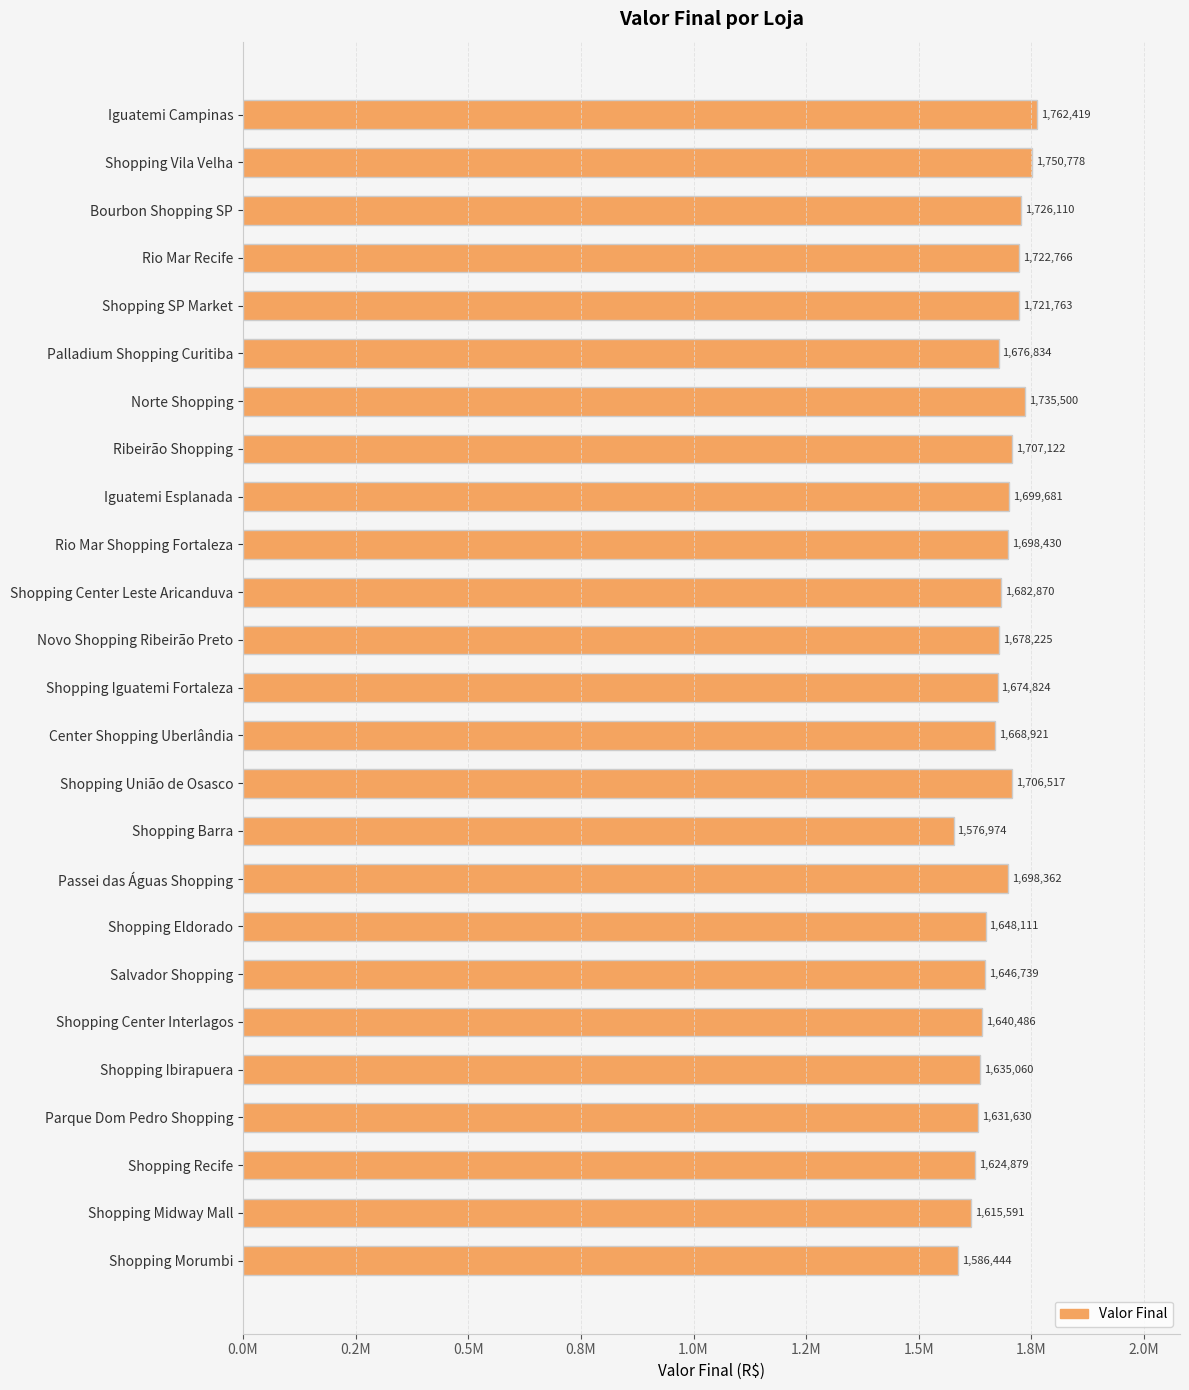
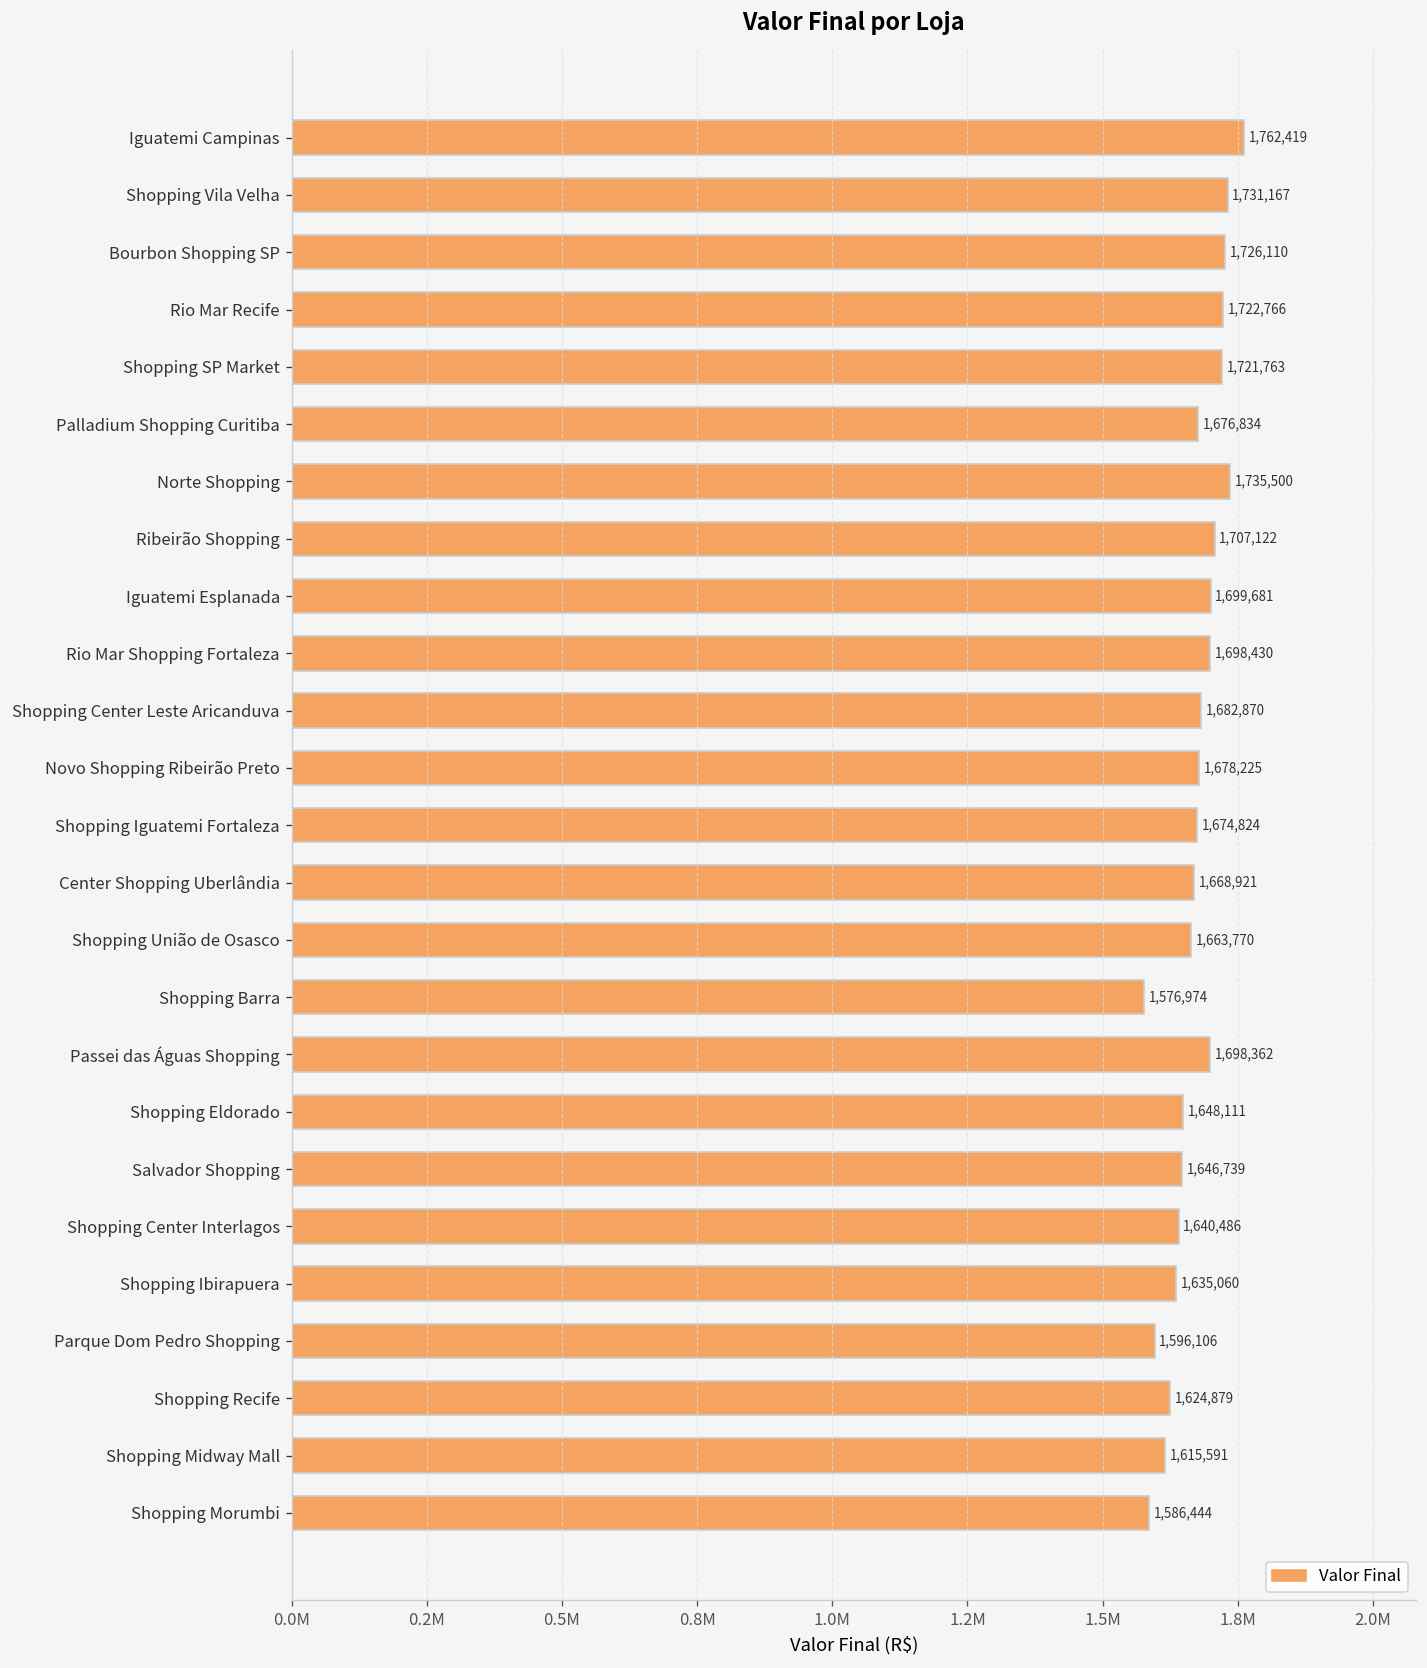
Shopping Vila Velha: 1,750,778 -> 1,731,167
Shopping União de Osasco: 1,706,517 -> 1,663,770
Parque Dom Pedro Shopping: 1,631,630 -> 1,596,106
